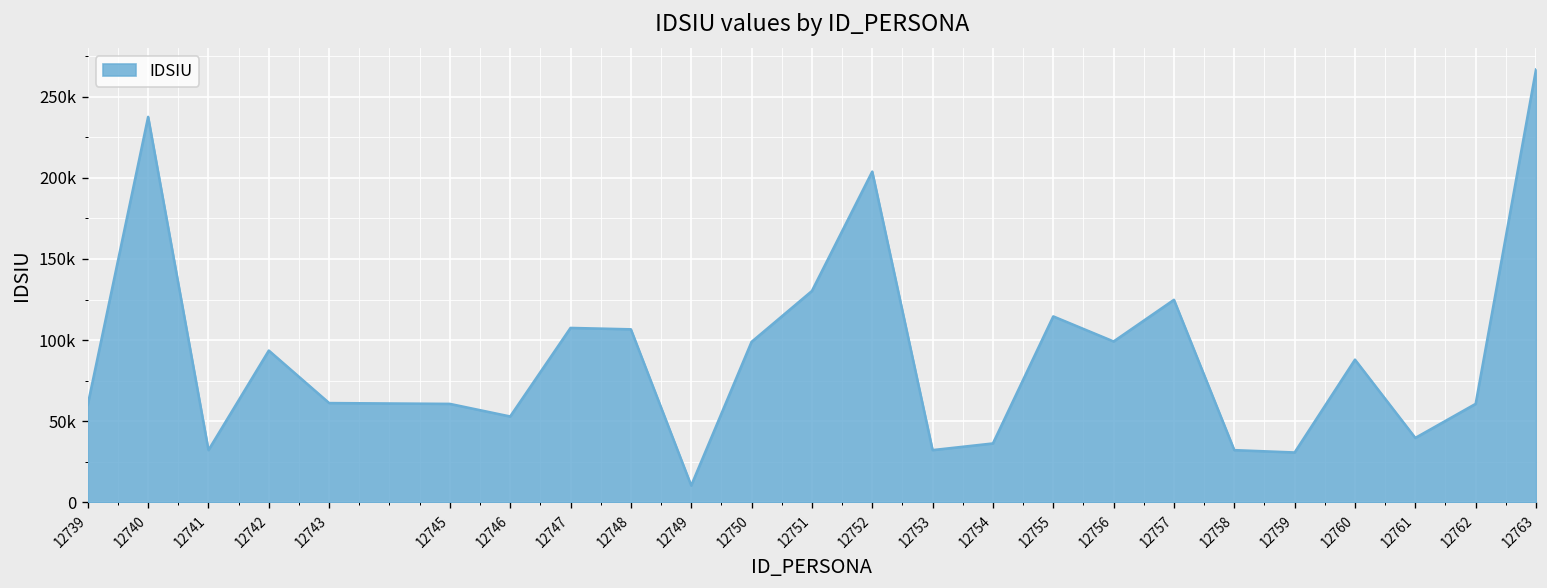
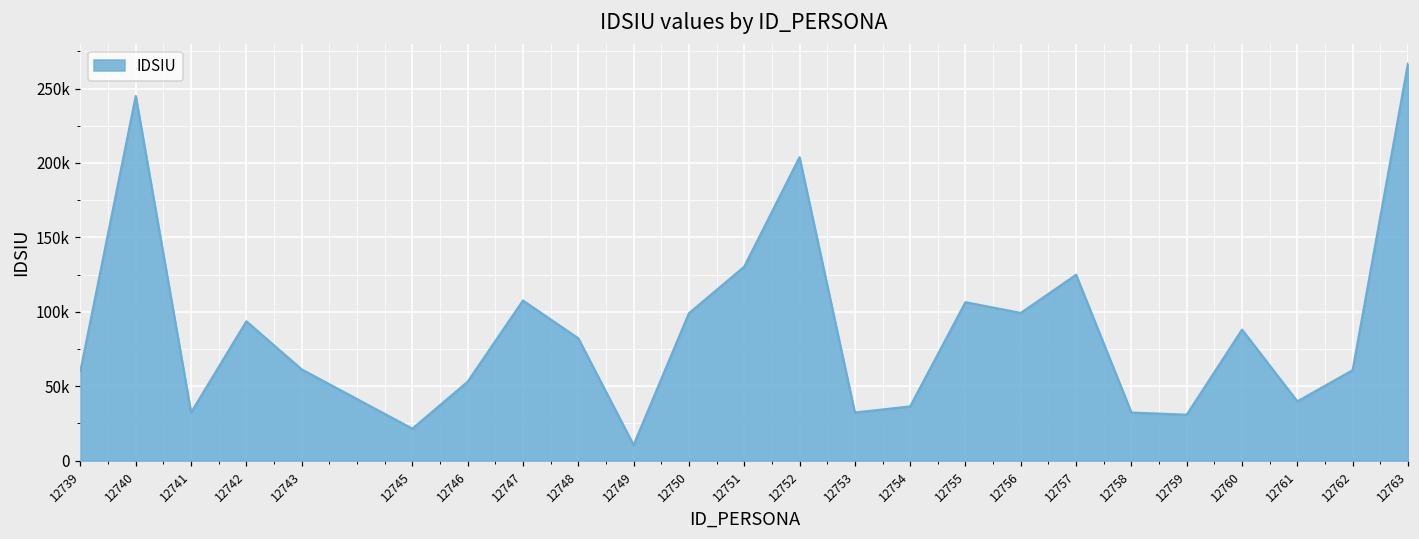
12740: 237000 -> 245000
12745: 61000 -> 21000
12748: 107000 -> 82000
12755: 115000 -> 106000
